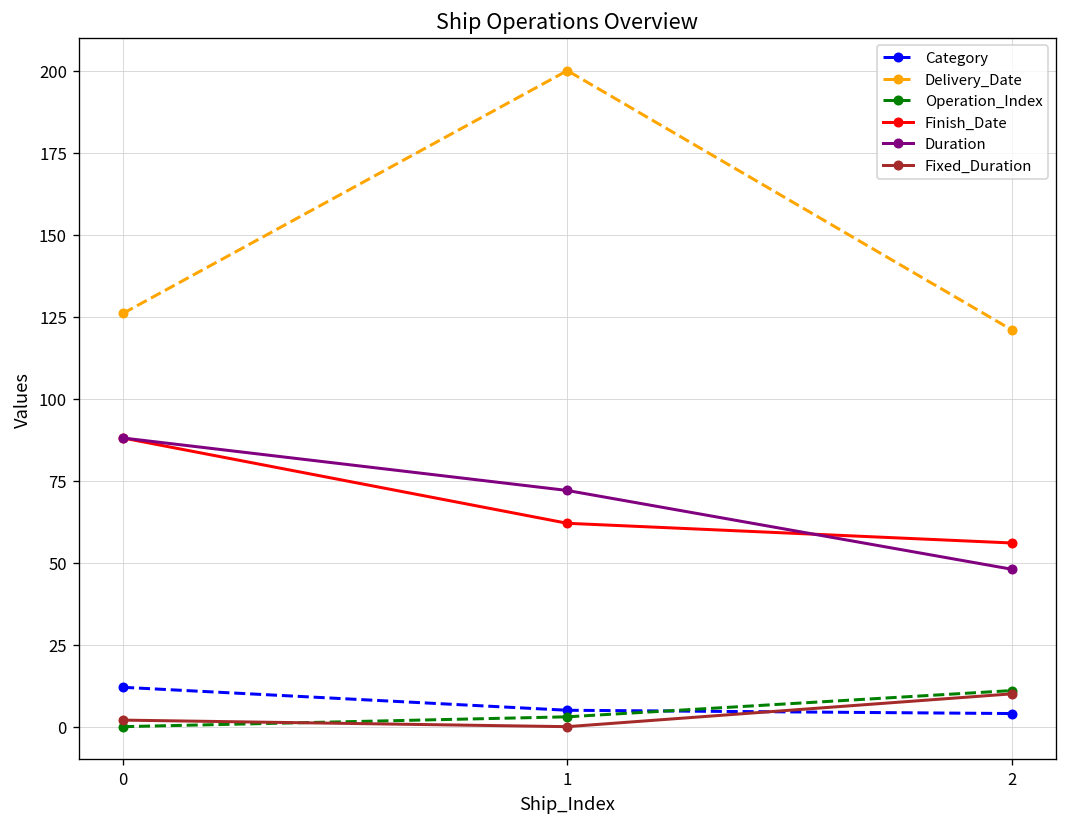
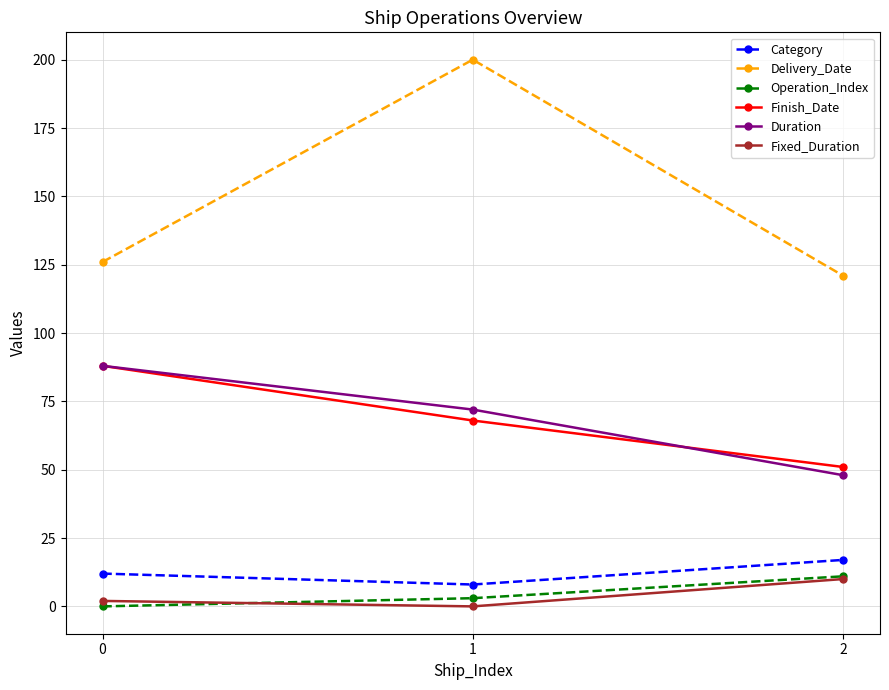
Category, 1: 5 -> 8
Finish_Date, 1: 62 -> 68
Category, 2: 4 -> 17
Finish_Date, 2: 56 -> 51
